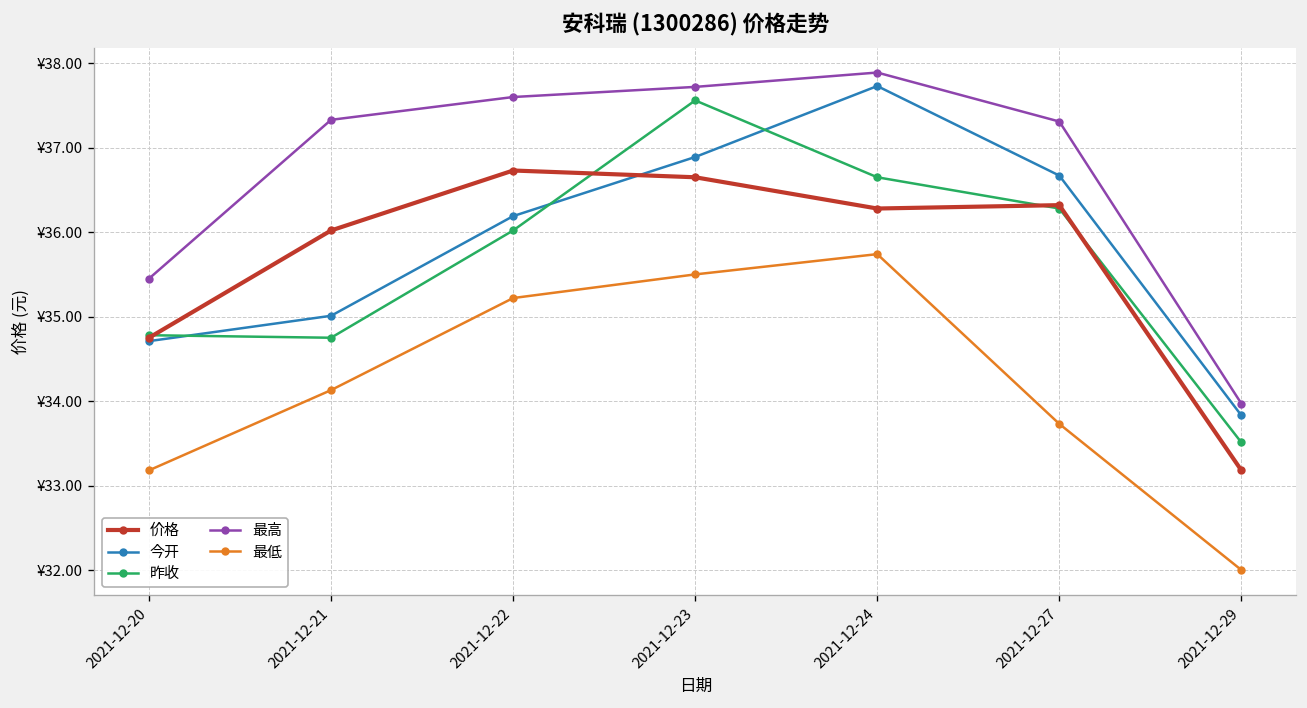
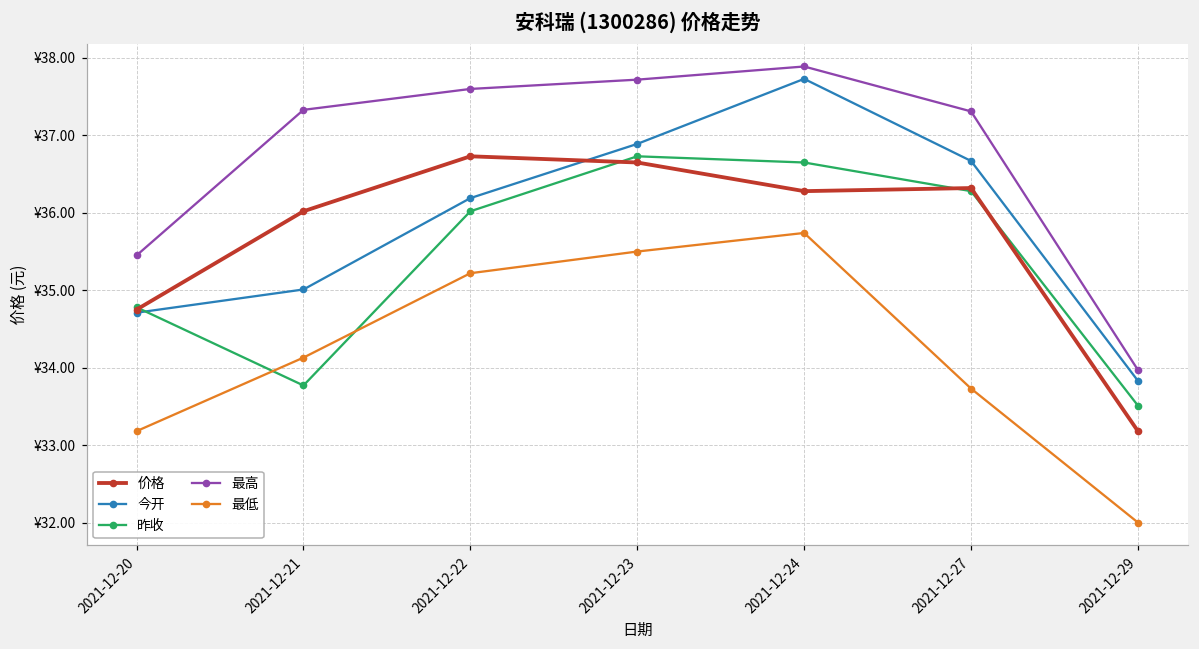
昨收, 2021-12-21: ¥34.8 -> ¥33.8
昨收, 2021-12-23: ¥37.6 -> ¥36.7
